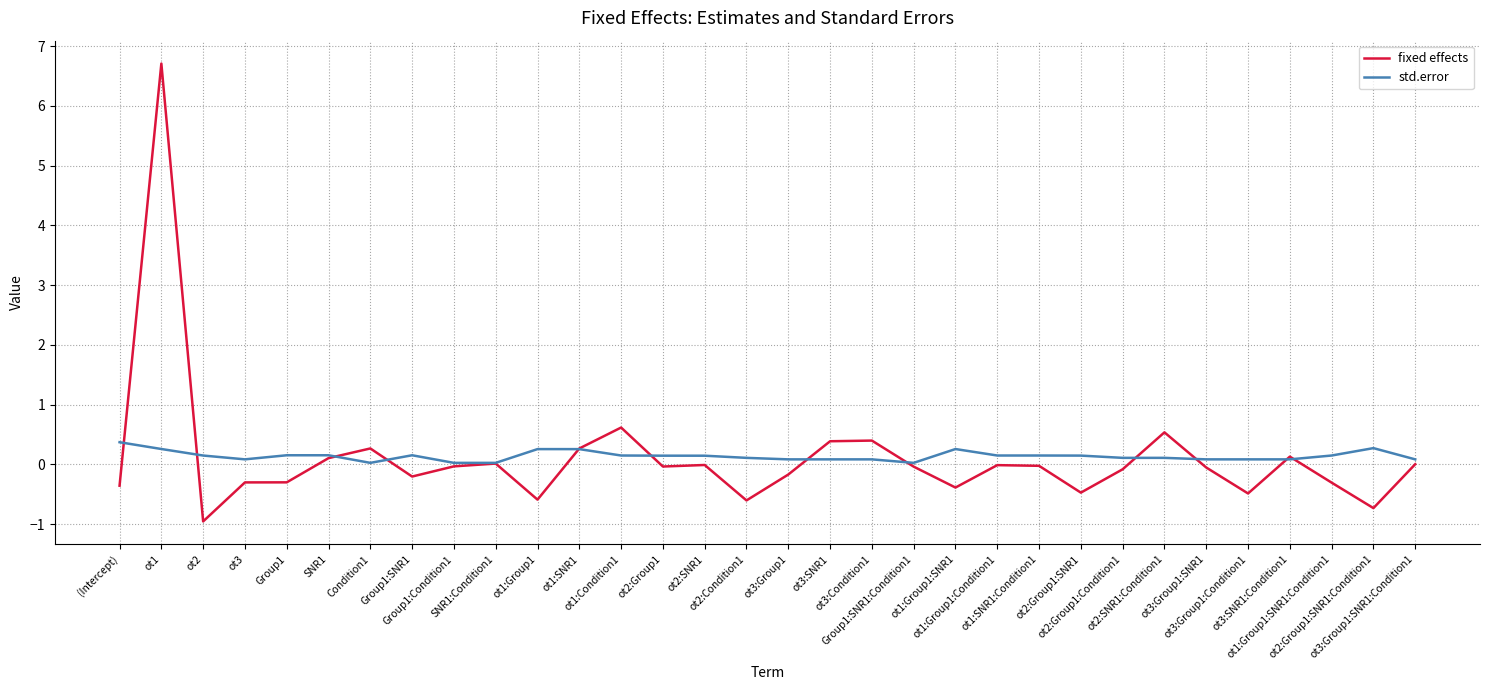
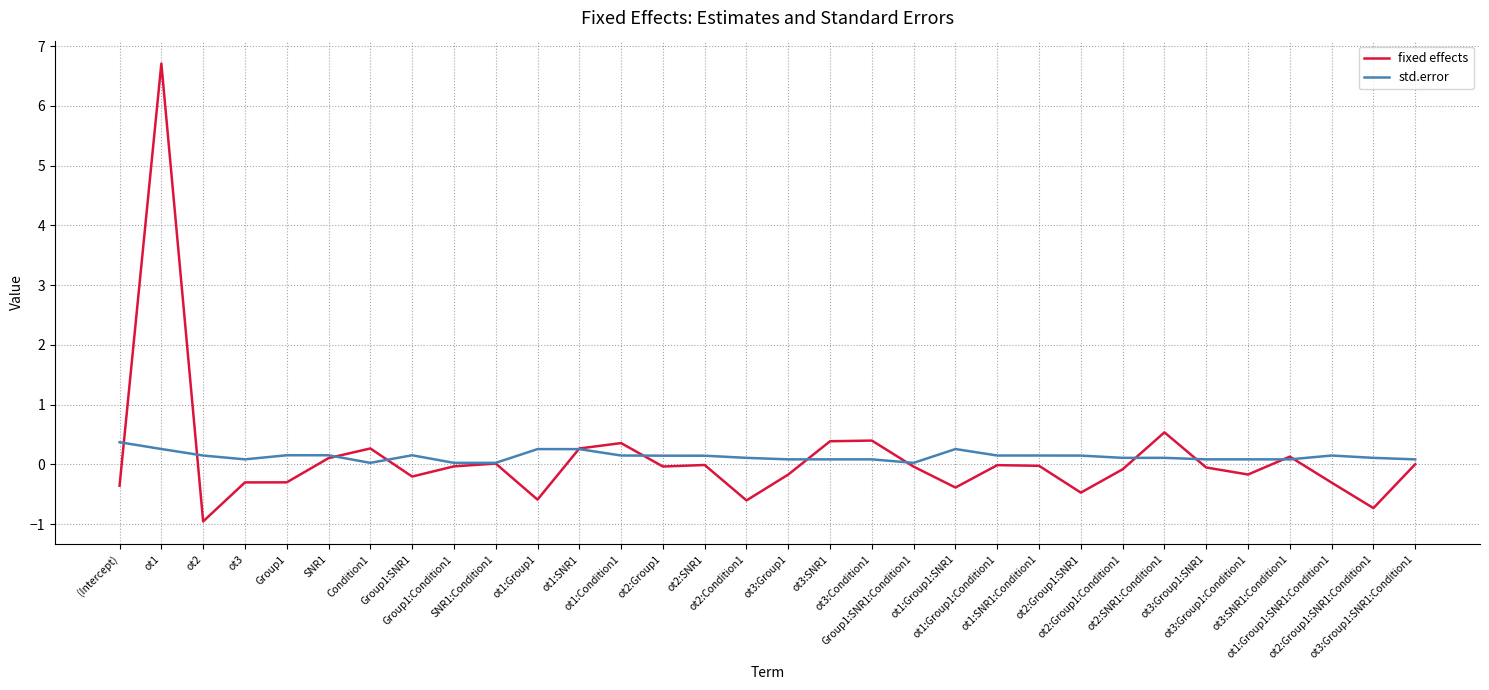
fixed effects, ot1:Condition1: 0.6 -> 0.4
fixed effects, ot3:Group1:Condition1: -0.5 -> -0.2
std.error, ot2:Group1:SNR1:Condition1: 0.3 -> 0.1
